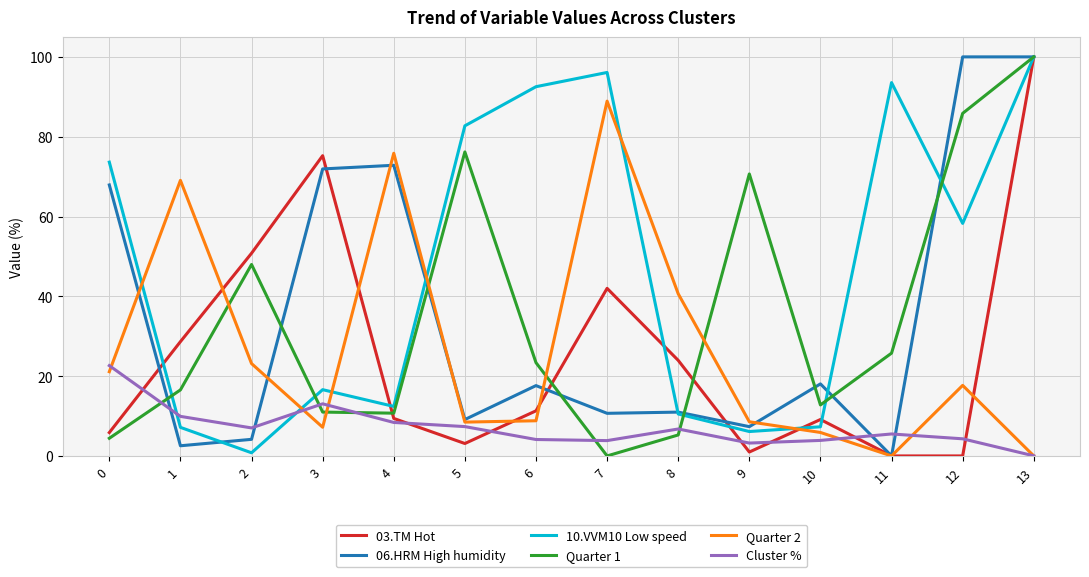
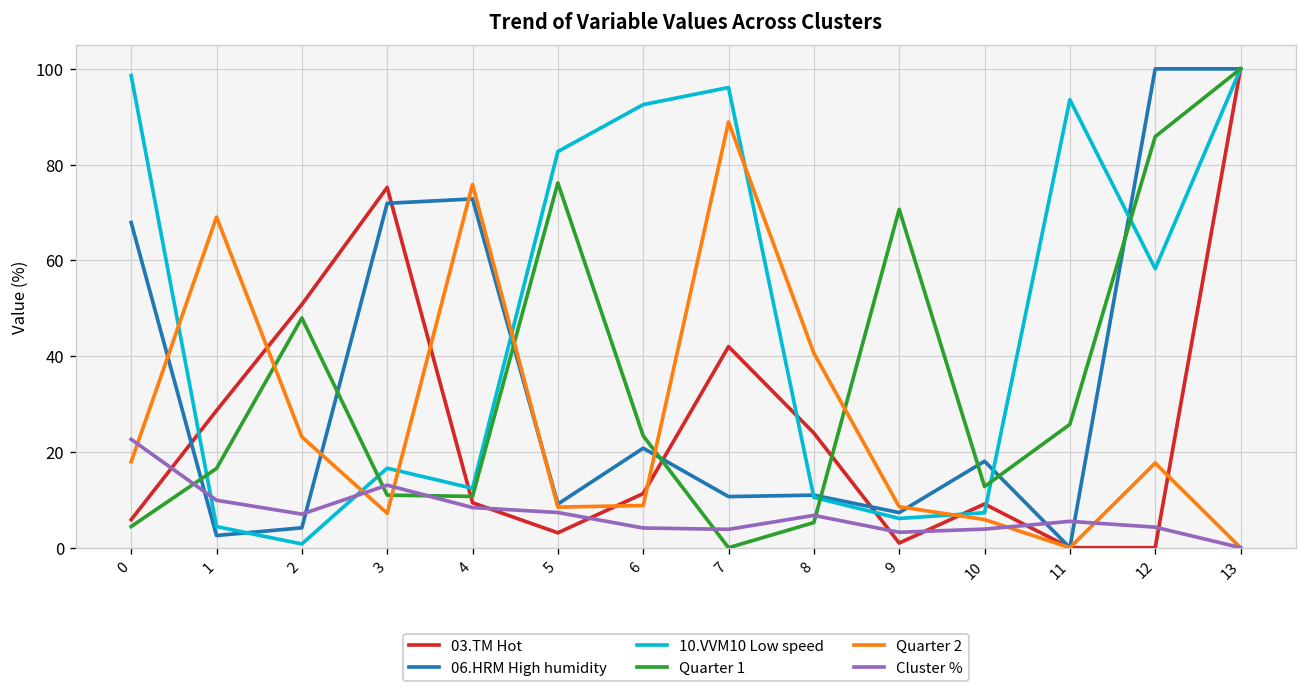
10.VVM10 Low speed, 0: 74 -> 99
Quarter 2, 0: 21 -> 18
10.VVM10 Low speed, 1: 7 -> 4
06.HRM High humidity, 6: 18 -> 21
